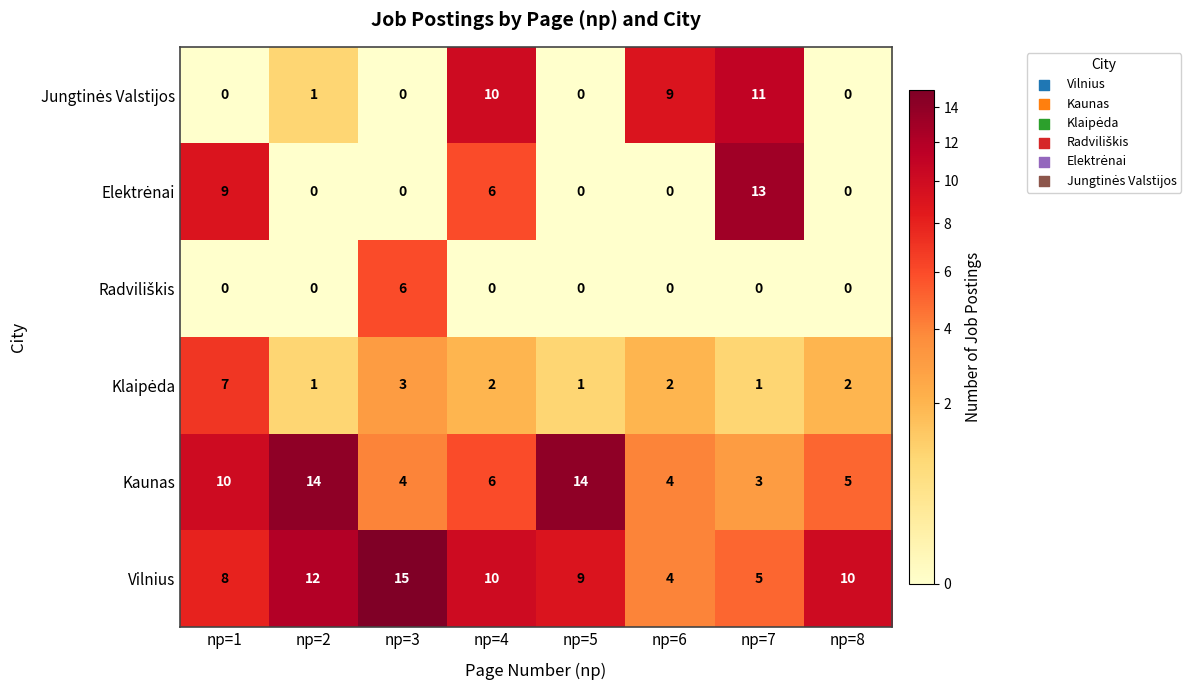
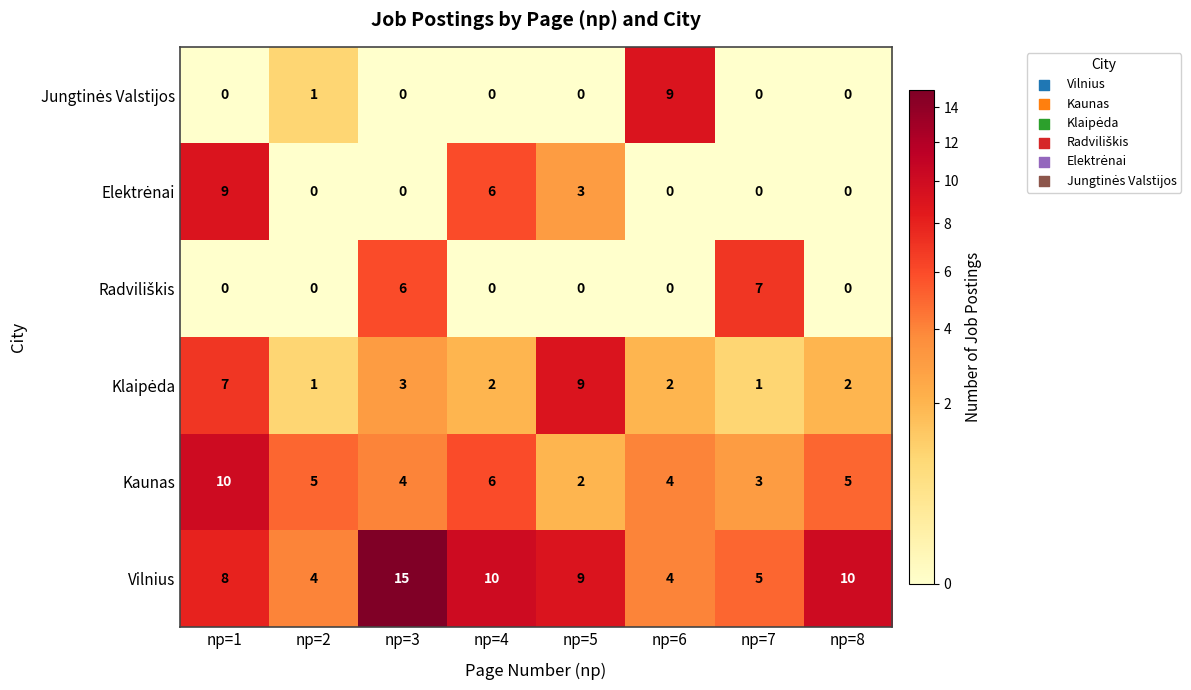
Jungtinės Valstijos, np=4: 10 -> 0
Jungtinės Valstijos, np=7: 11 -> 0
Elektrėnai, np=5: 0 -> 3
Elektrėnai, np=7: 13 -> 0
Radviliškis, np=7: 0 -> 7
Klaipėda, np=5: 1 -> 9
Kaunas, np=2: 14 -> 5
Kaunas, np=5: 14 -> 2
Vilnius, np=2: 12 -> 4
